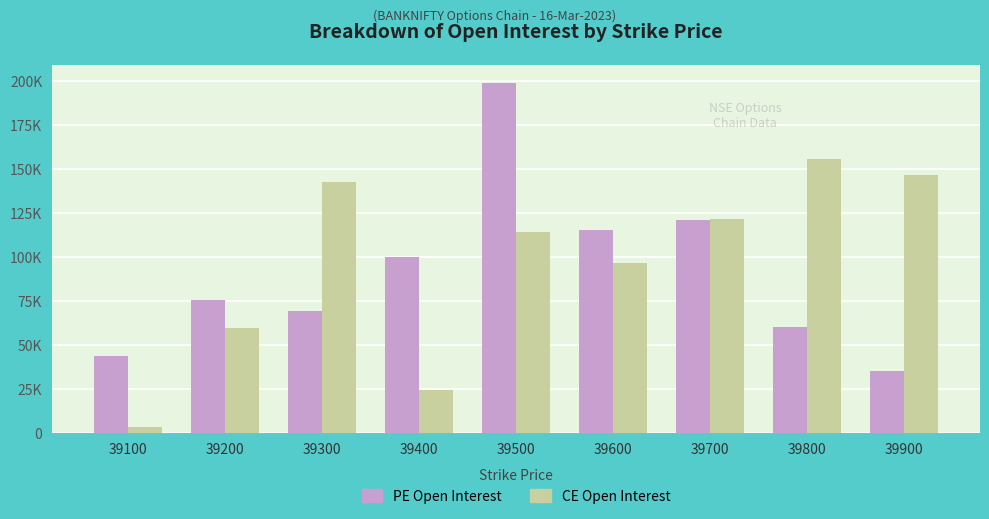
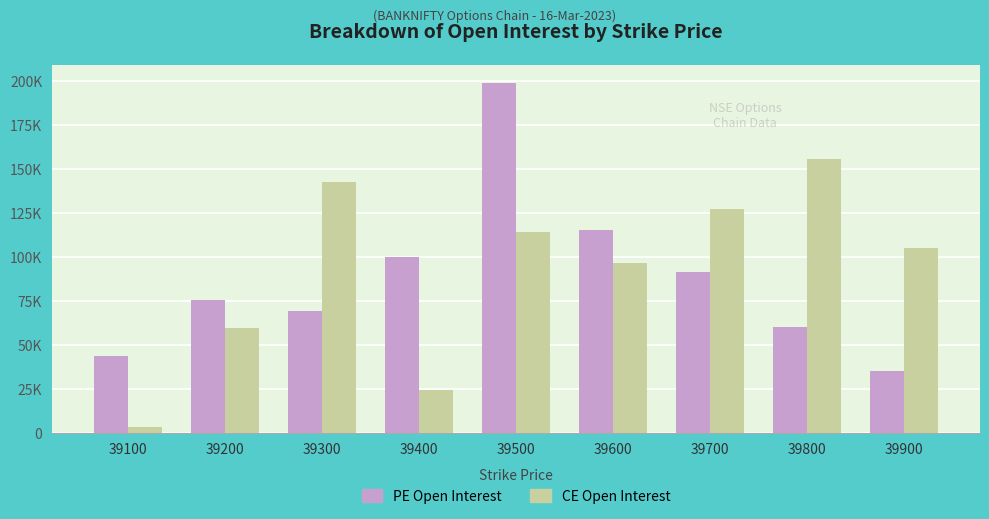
PE Open Interest, 39700: 121000 -> 92000
CE Open Interest, 39700: 121000 -> 127000
CE Open Interest, 39900: 146000 -> 105000
